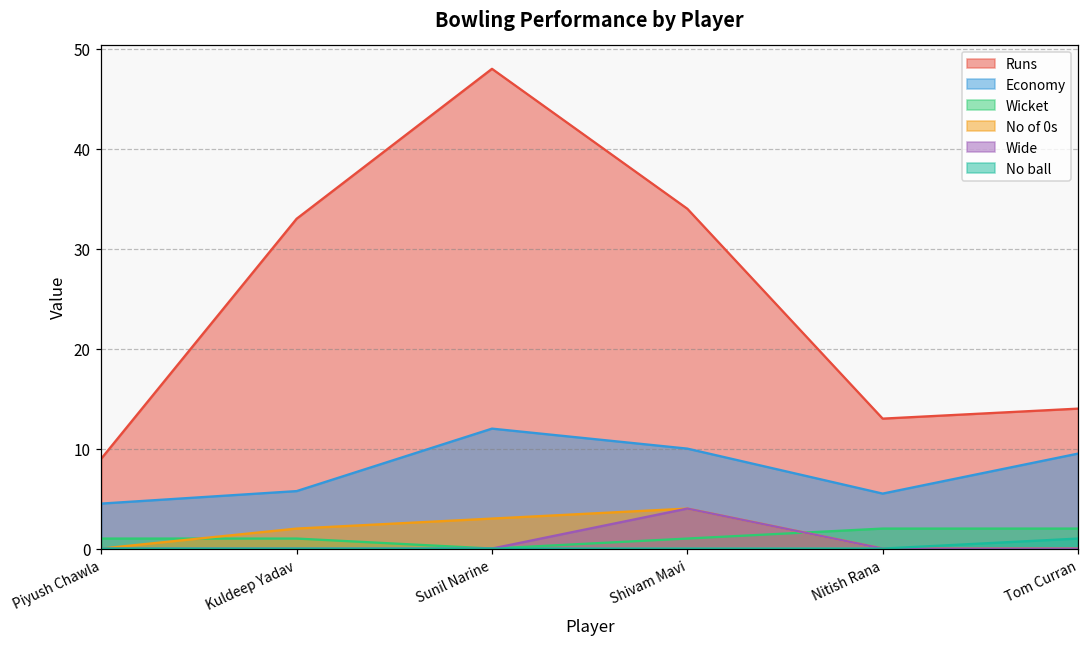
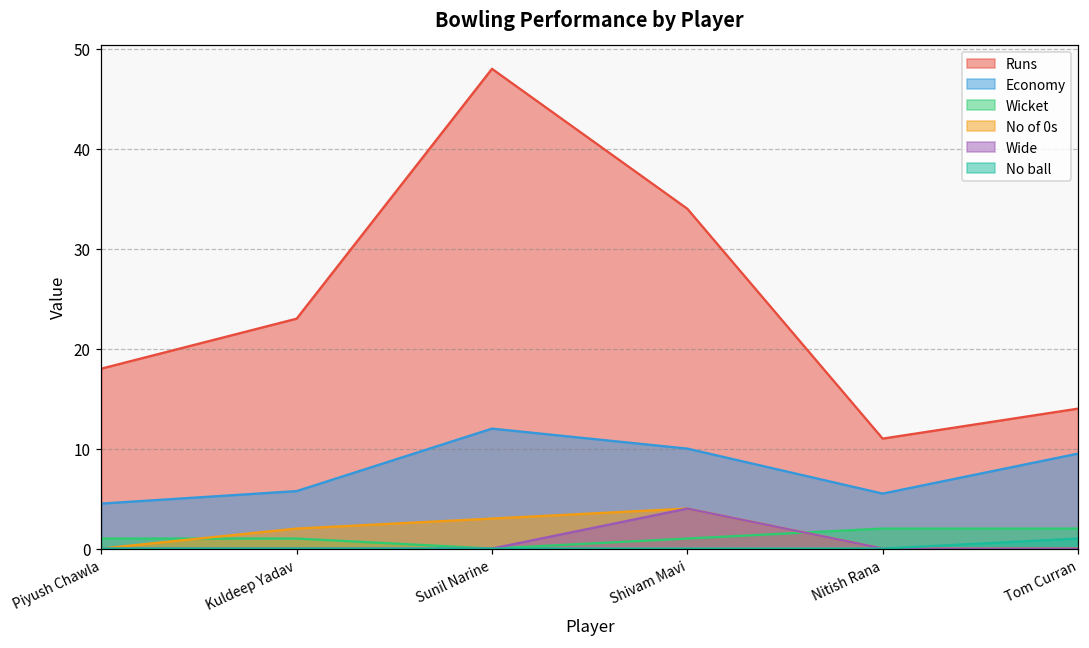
Runs, Piyush Chawla: 9 -> 18
Runs, Kuldeep Yadav: 33 -> 23
Runs, Nitish Rana: 13 -> 11
